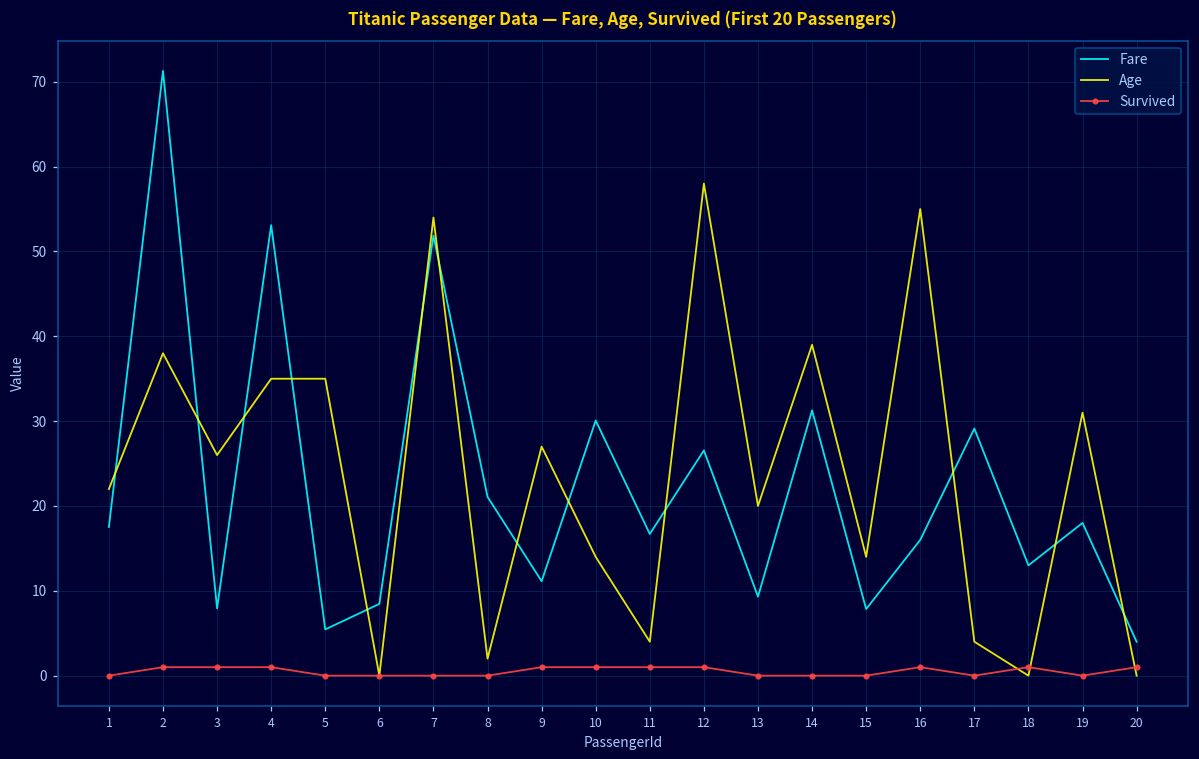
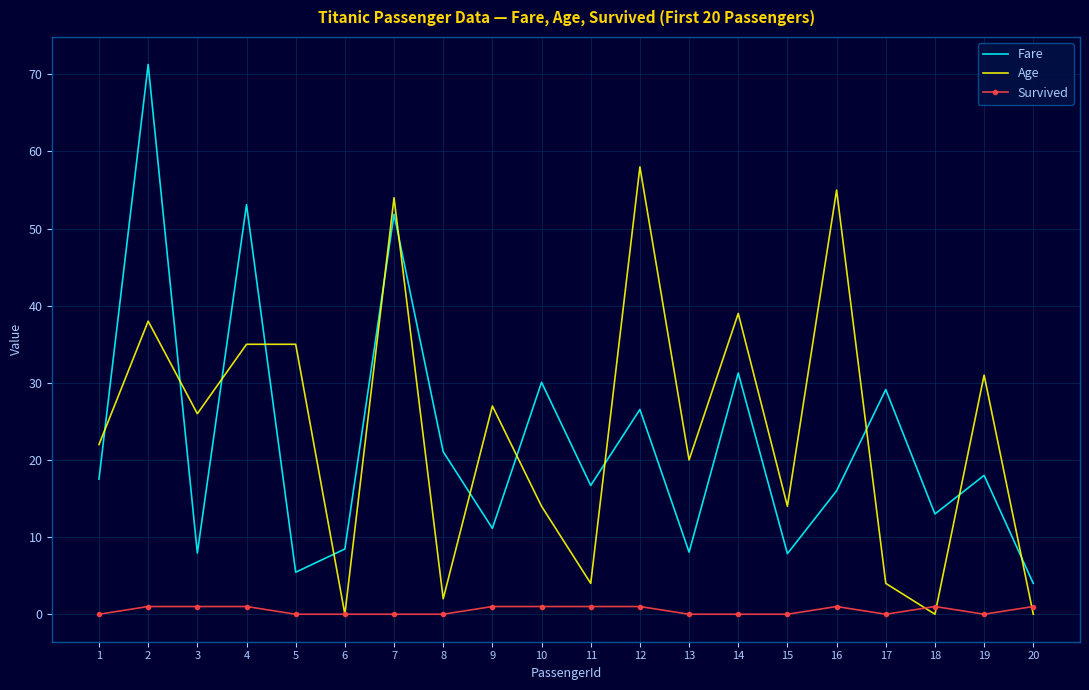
Fare, 13: 9 -> 8
